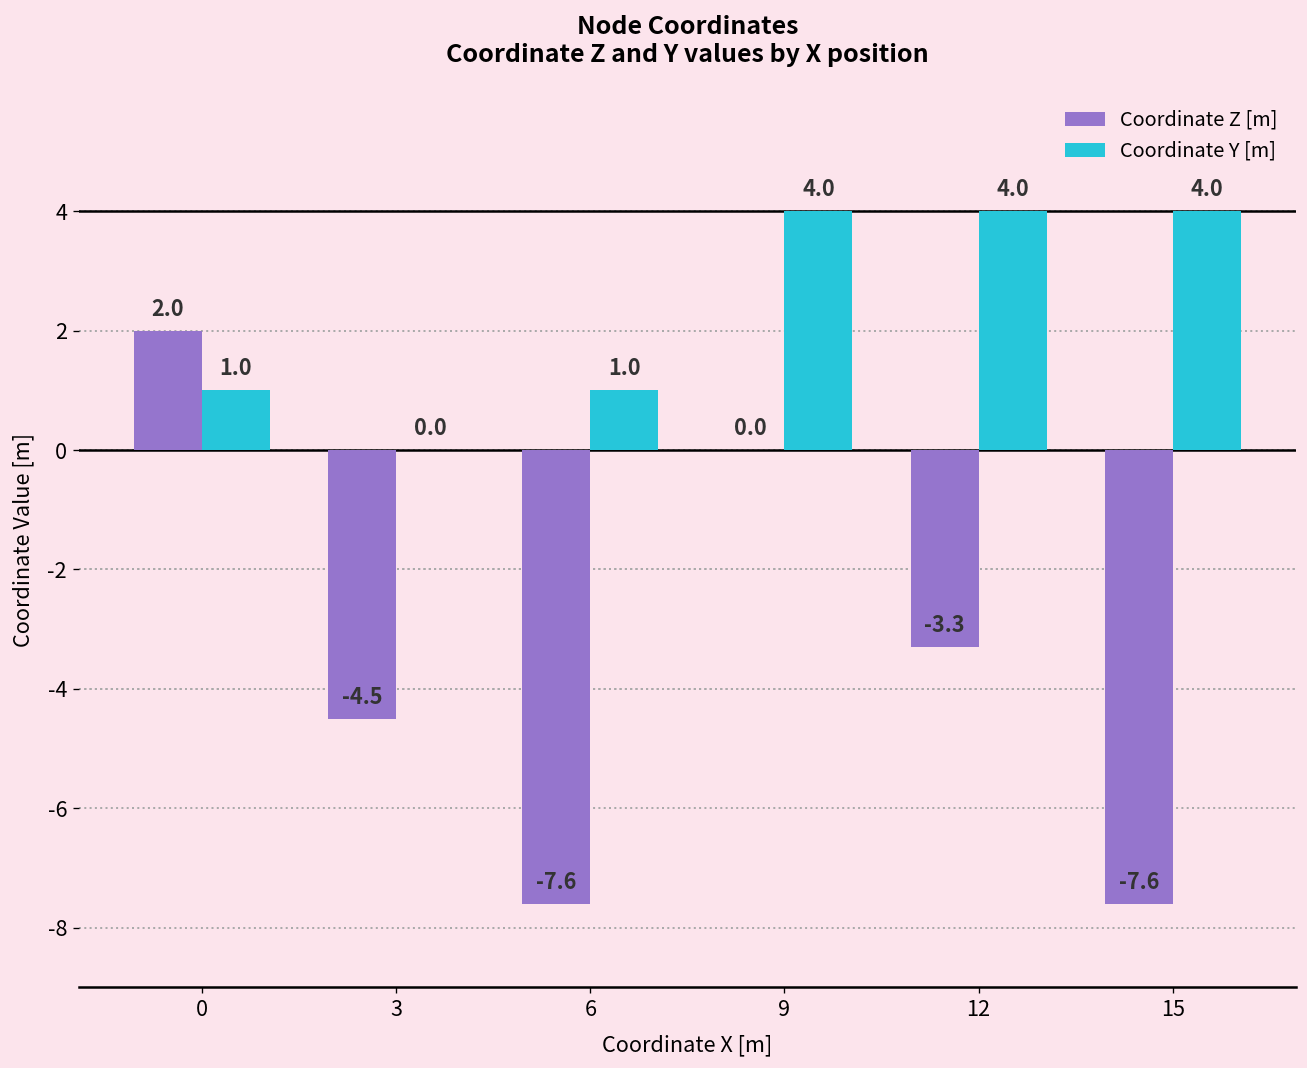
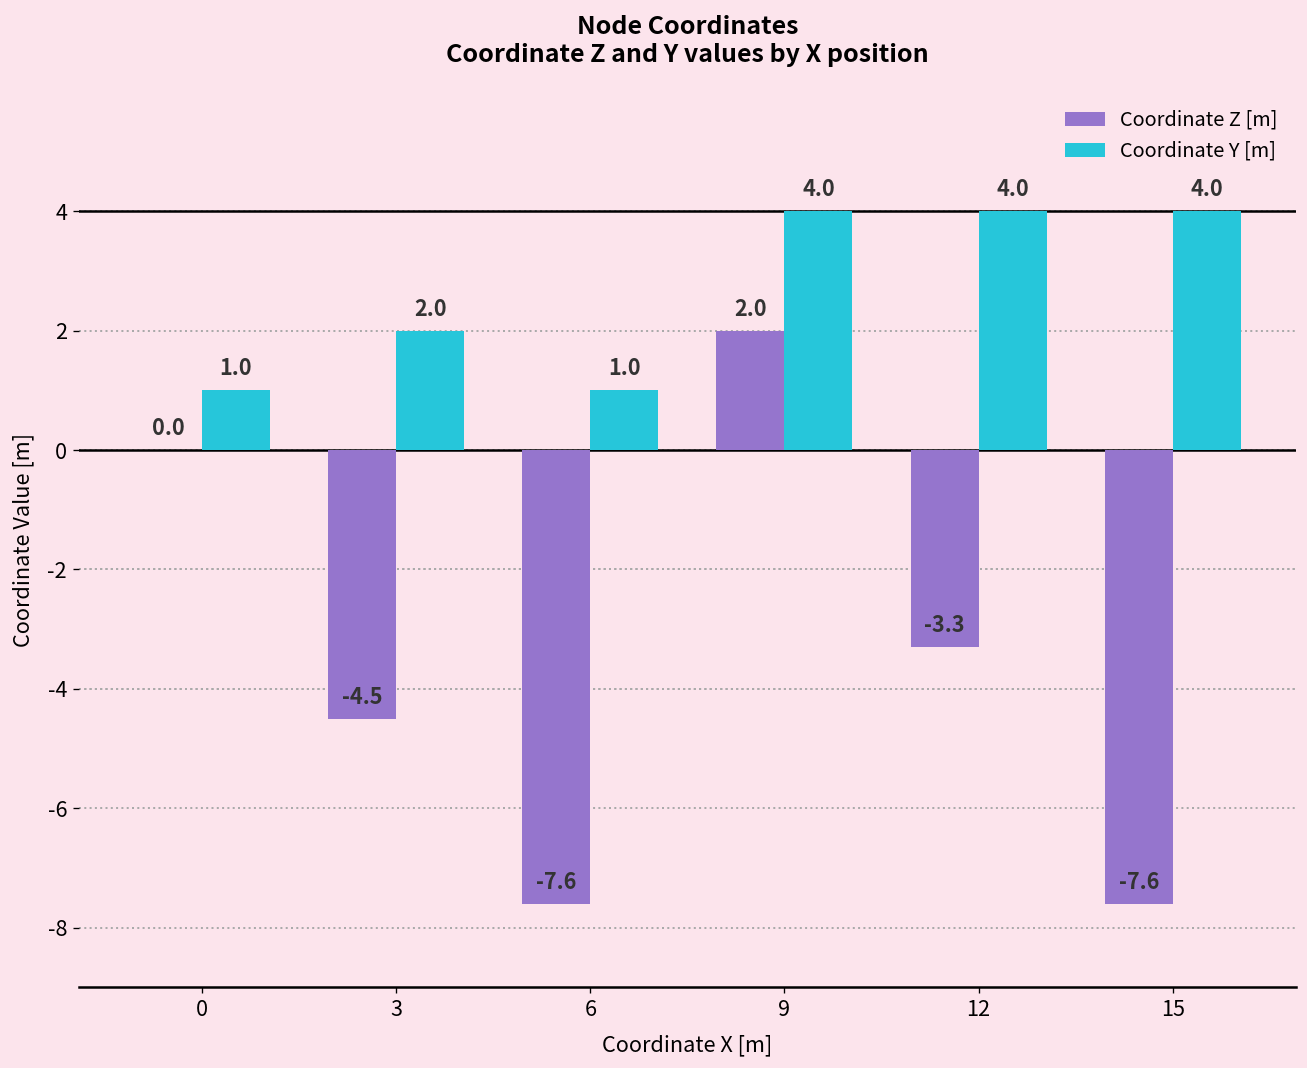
Coordinate Z [m], 0: 2.0 -> 0.0
Coordinate Y [m], 3: 0.0 -> 2.0
Coordinate Z [m], 9: 0.0 -> 2.0
